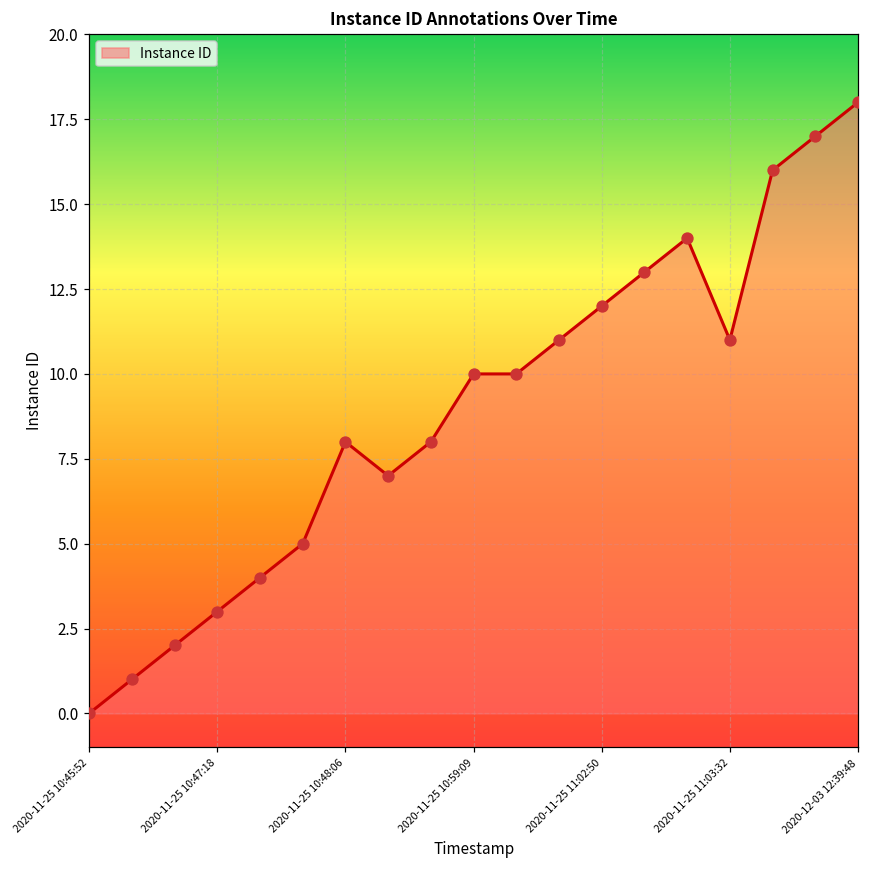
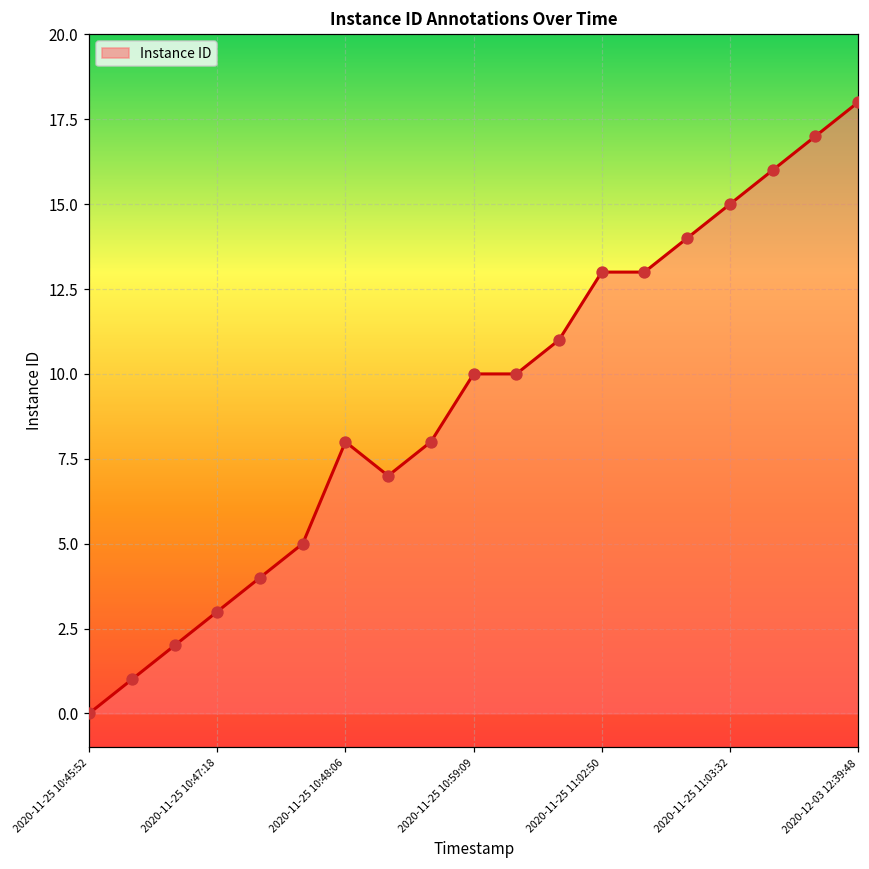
2020-11-25 11:02:50: 12 -> 13
2020-11-25 11:03:32: 11 -> 15
